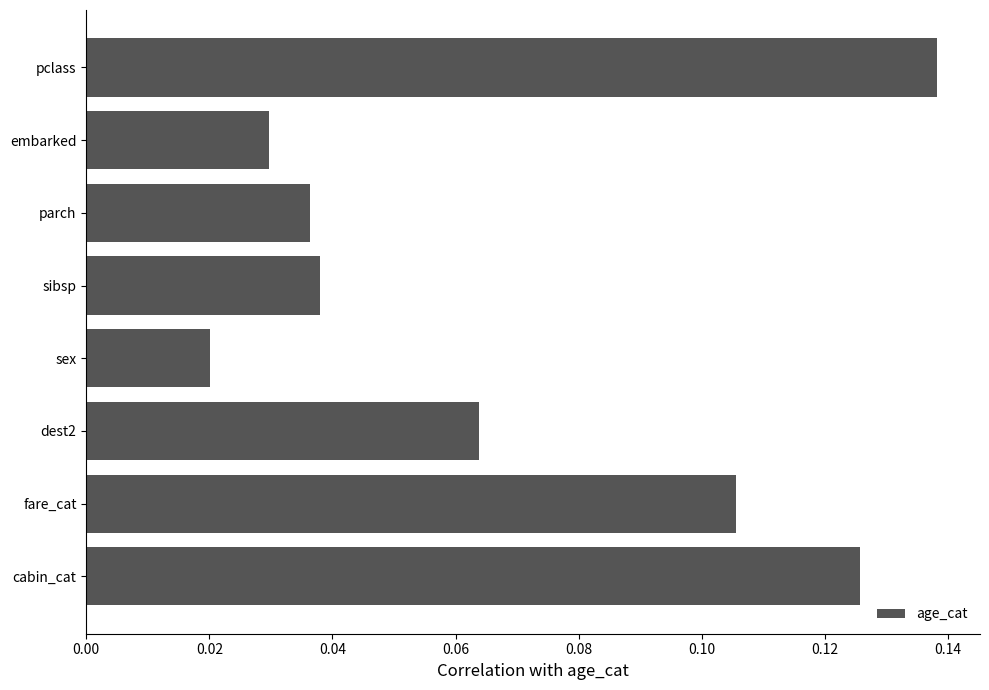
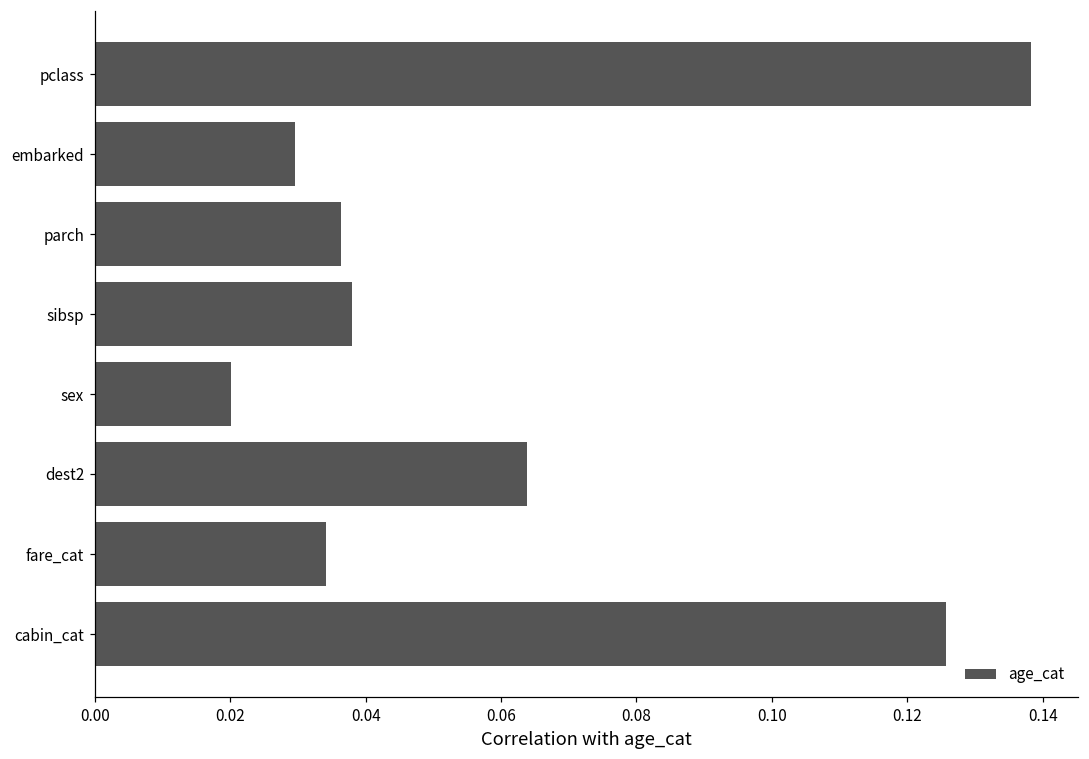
fare_cat: 0.106 -> 0.034
